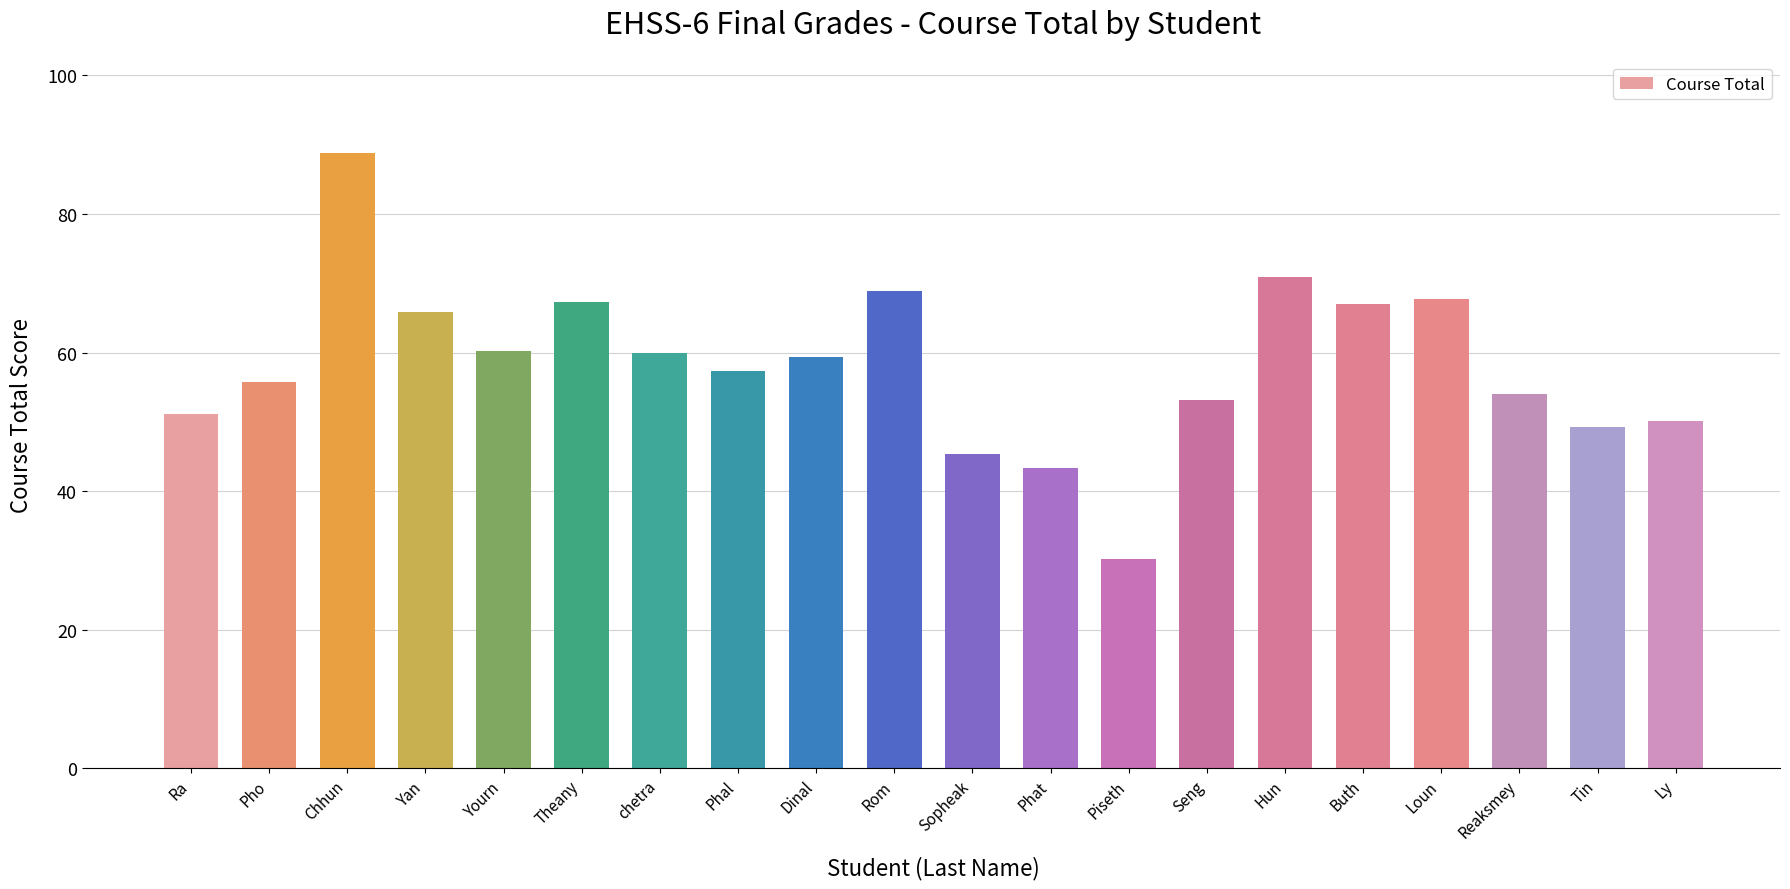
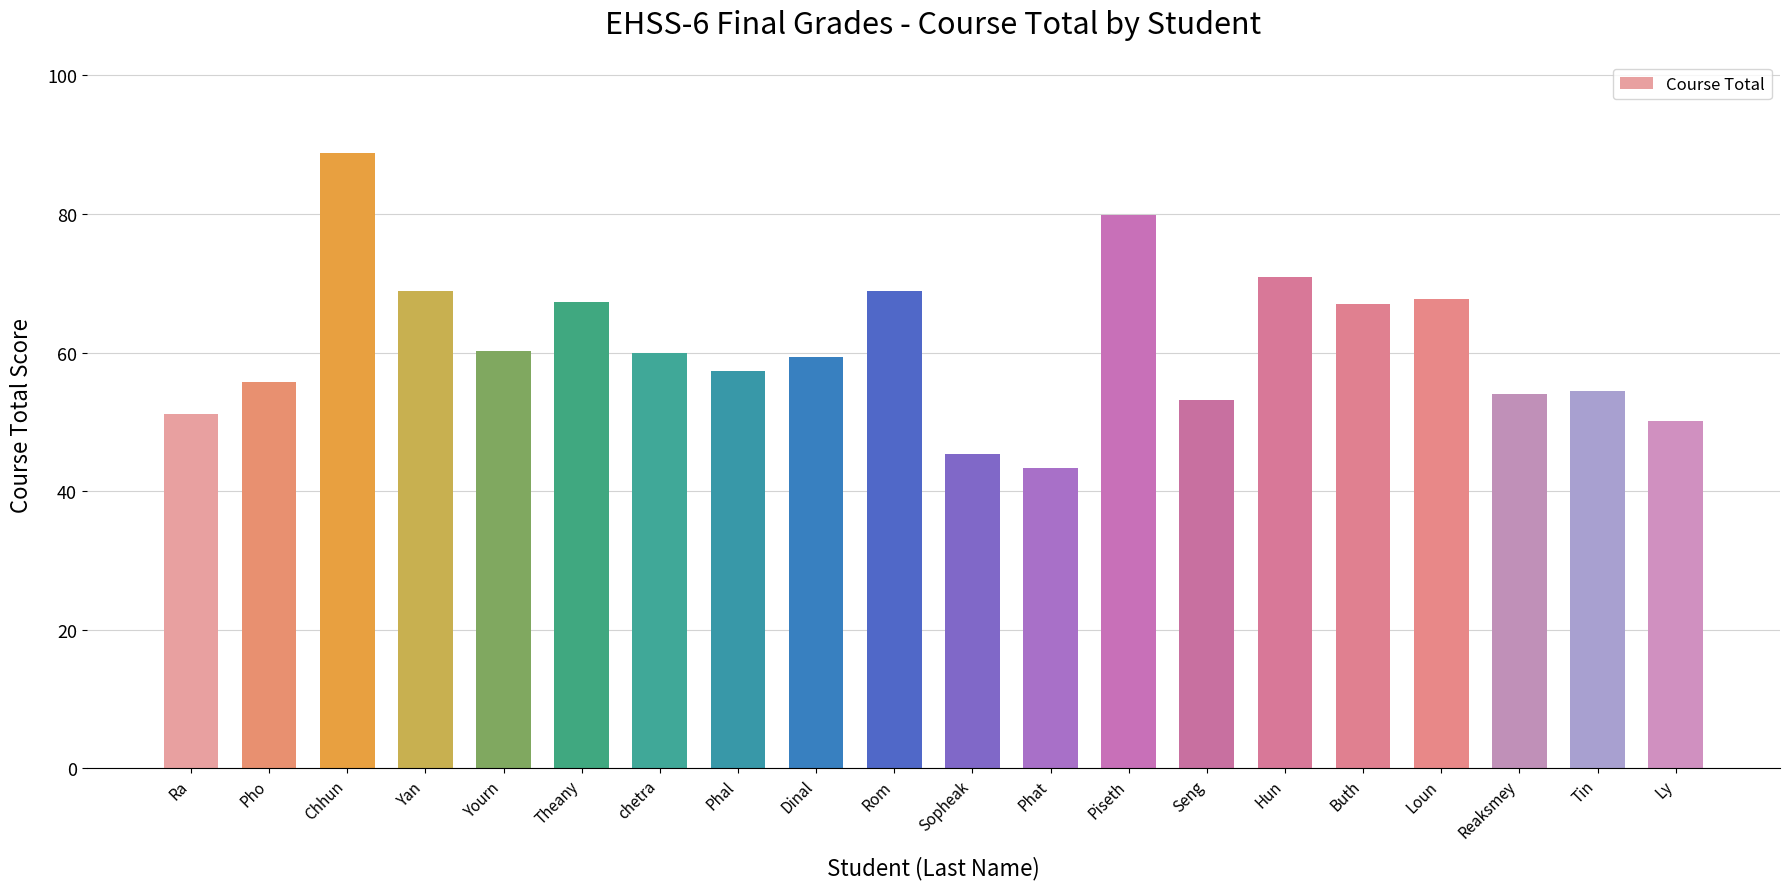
Yan: 66 -> 69
Piseth: 30 -> 80
Tin: 49 -> 54
